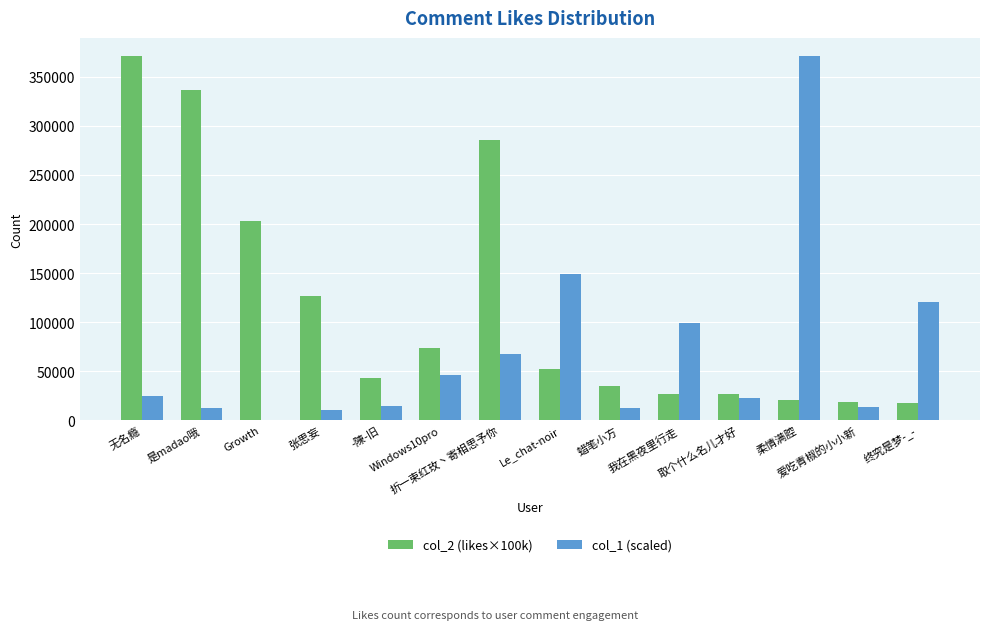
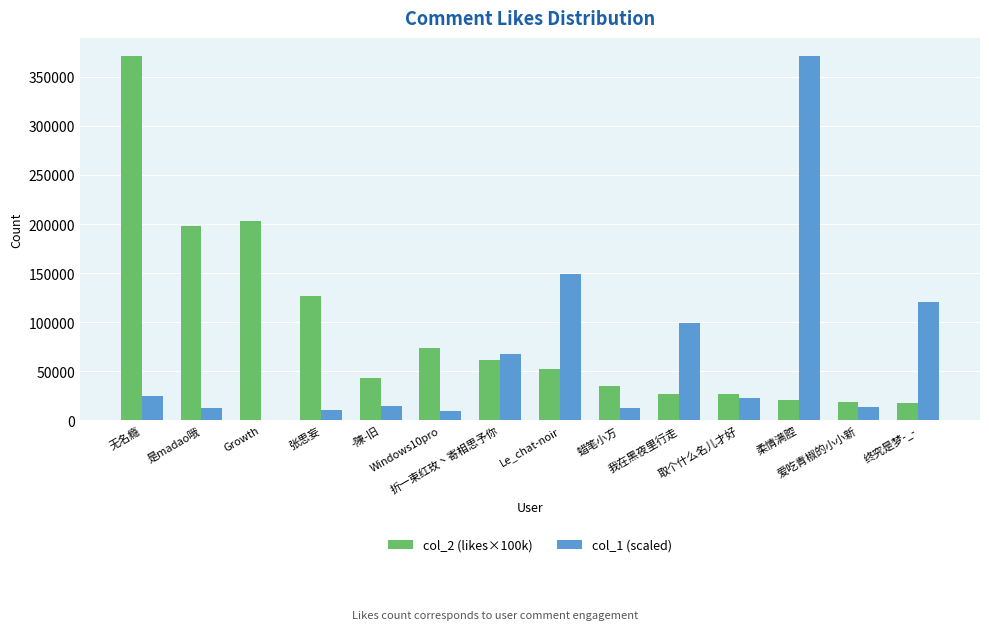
col_2 (likes×100k), 是madao哦: 340000 -> 200000
col_1 (scaled), Windows10pro: 50000 -> 10000
col_2 (likes×100k), 折一束红玫丶寄相思予你: 290000 -> 60000
